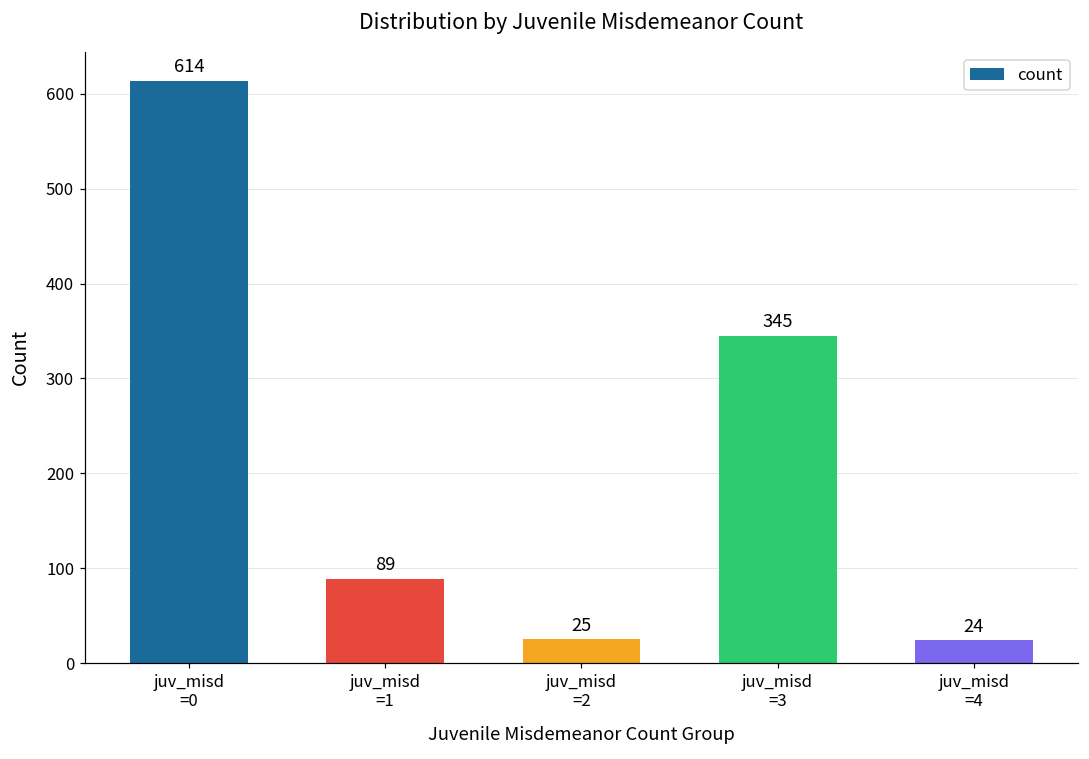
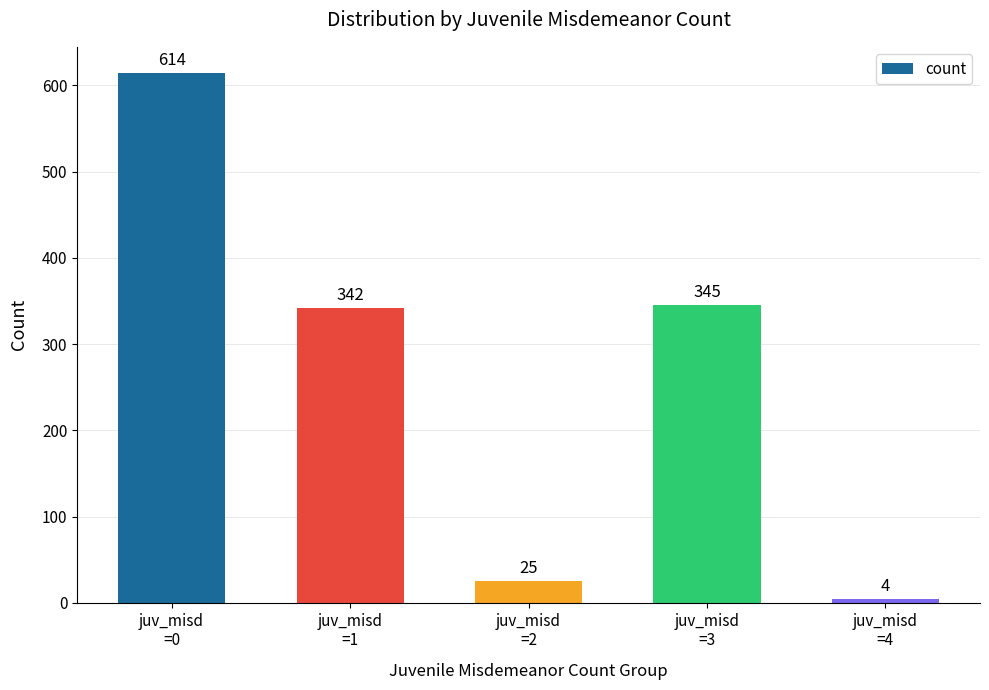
juv_misd =1: 89 -> 342
juv_misd =4: 24 -> 4
